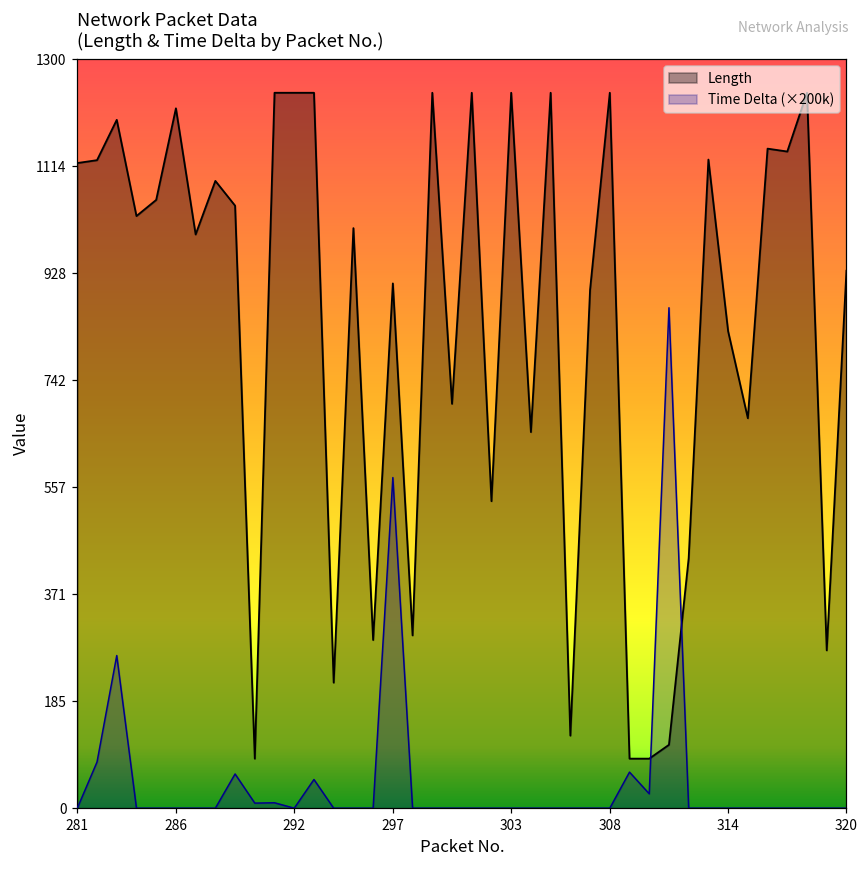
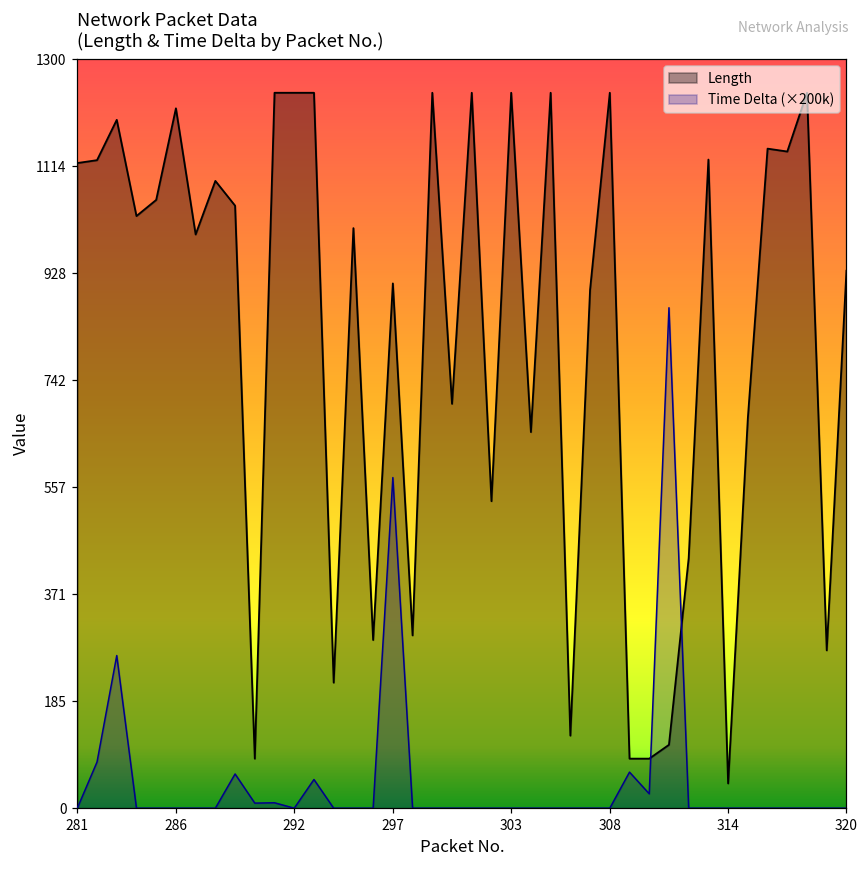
Length, 314: 830 -> 40
